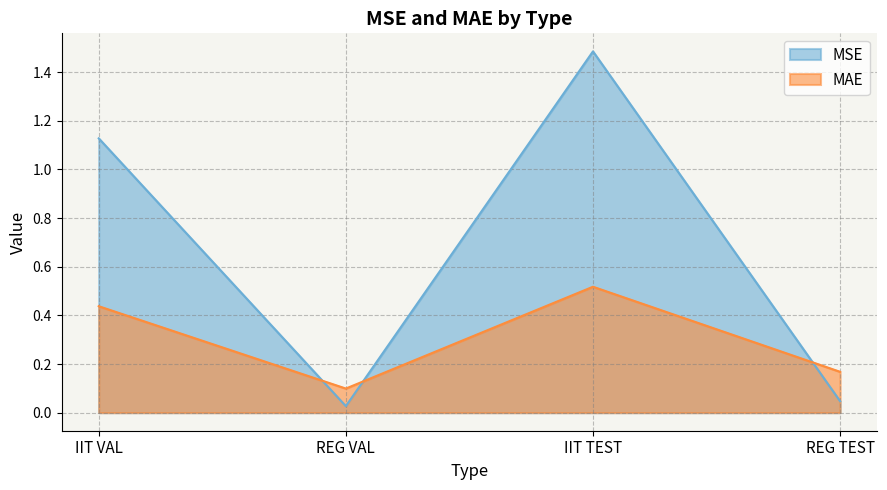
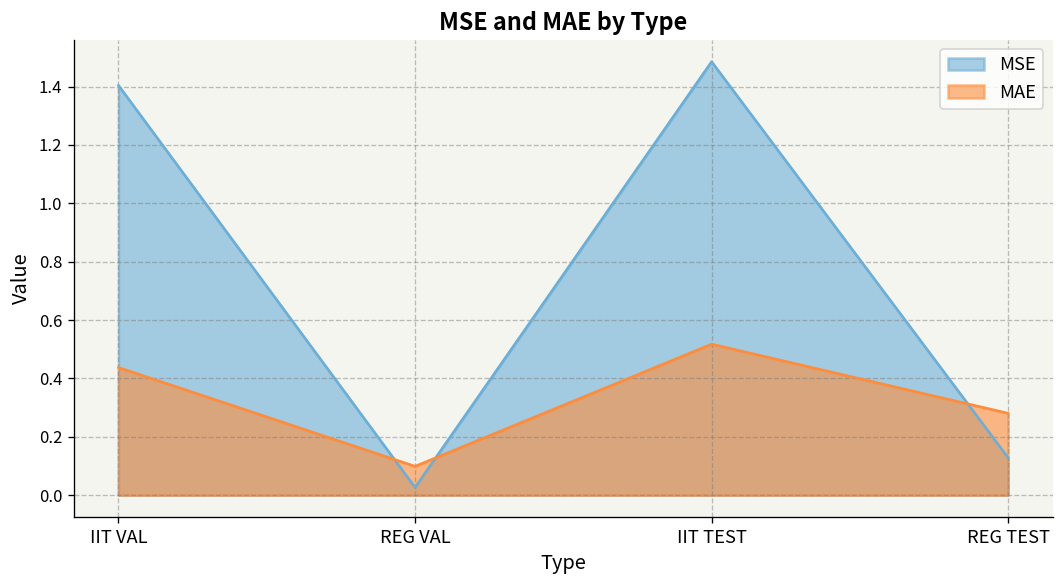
MSE, IIT VAL: 1.13 -> 1.40
MSE, REG TEST: 0.05 -> 0.13
MAE, REG TEST: 0.17 -> 0.28
